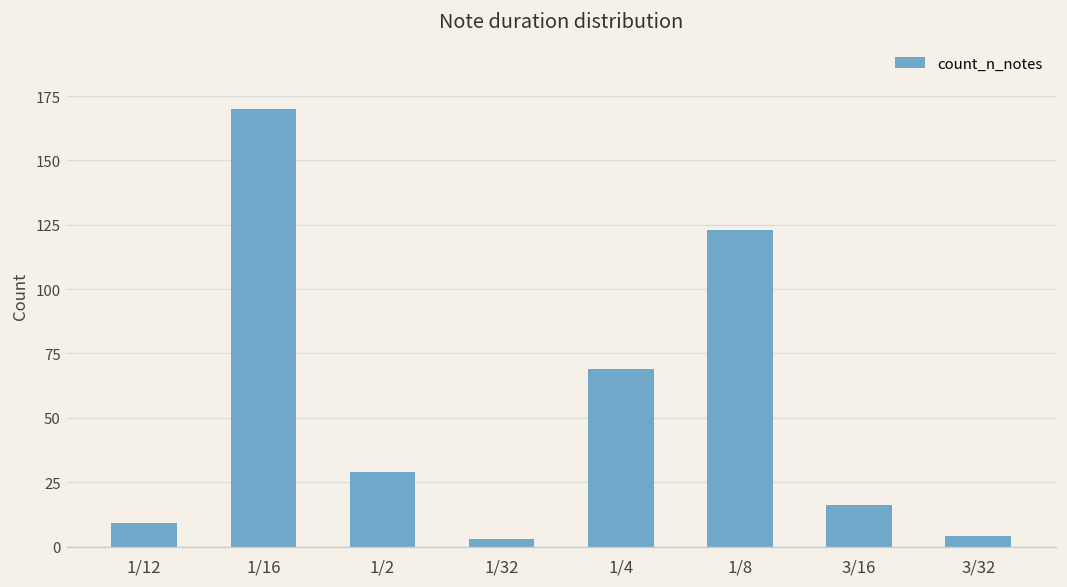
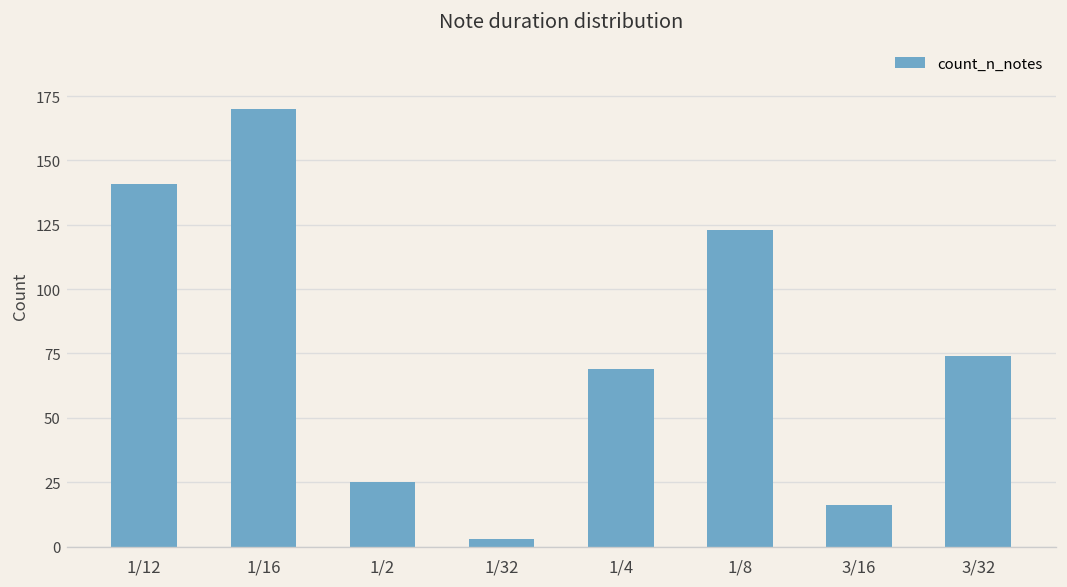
1/12: 9 -> 141
1/2: 29 -> 25
3/32: 4 -> 74
